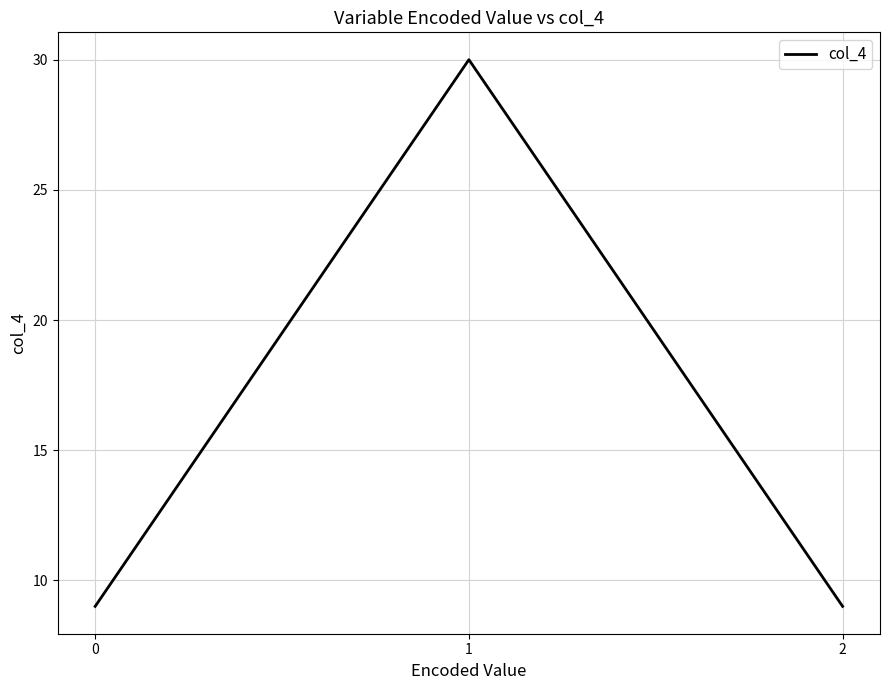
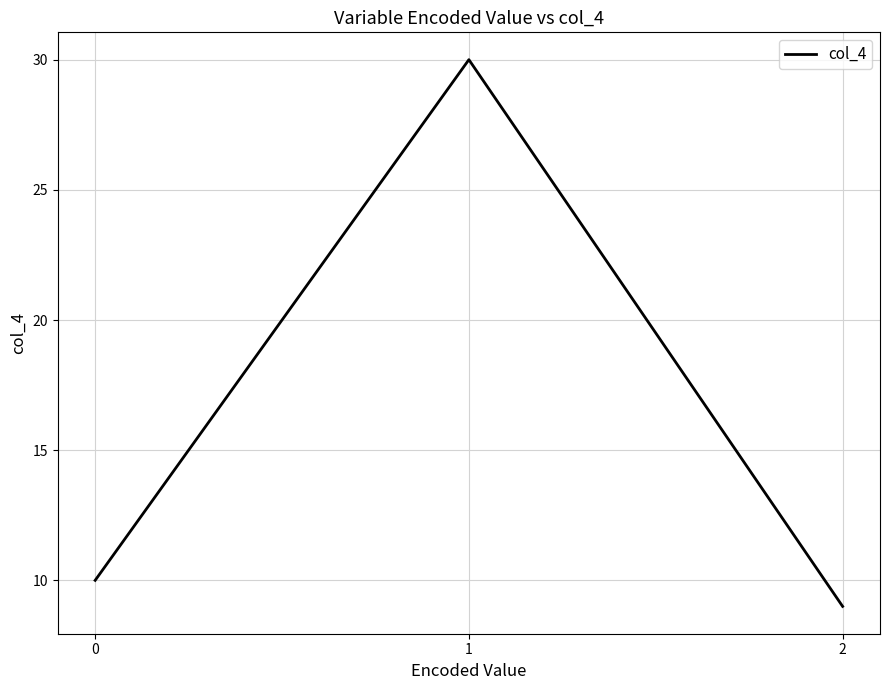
0: 9 -> 10
